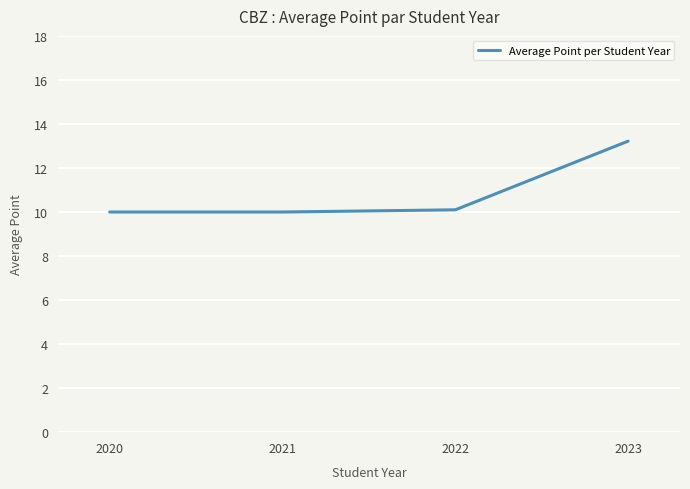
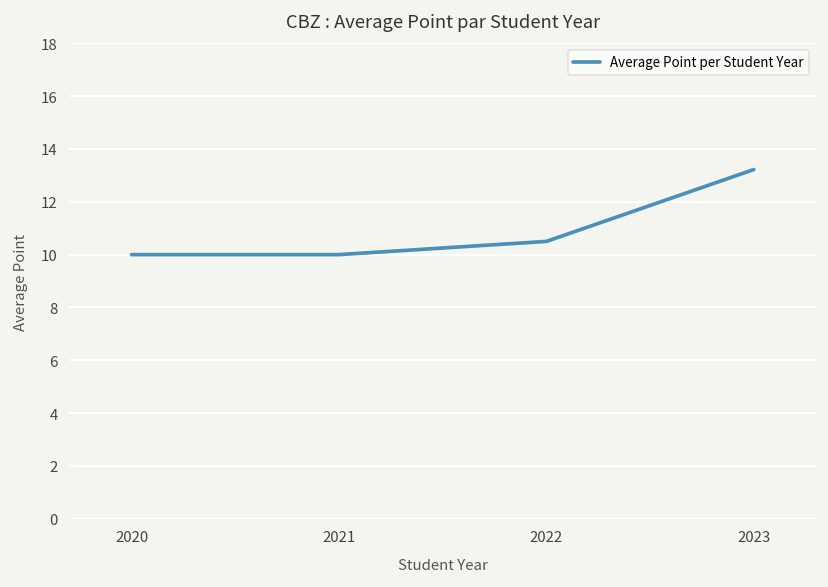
2022: 10.1 -> 10.5
